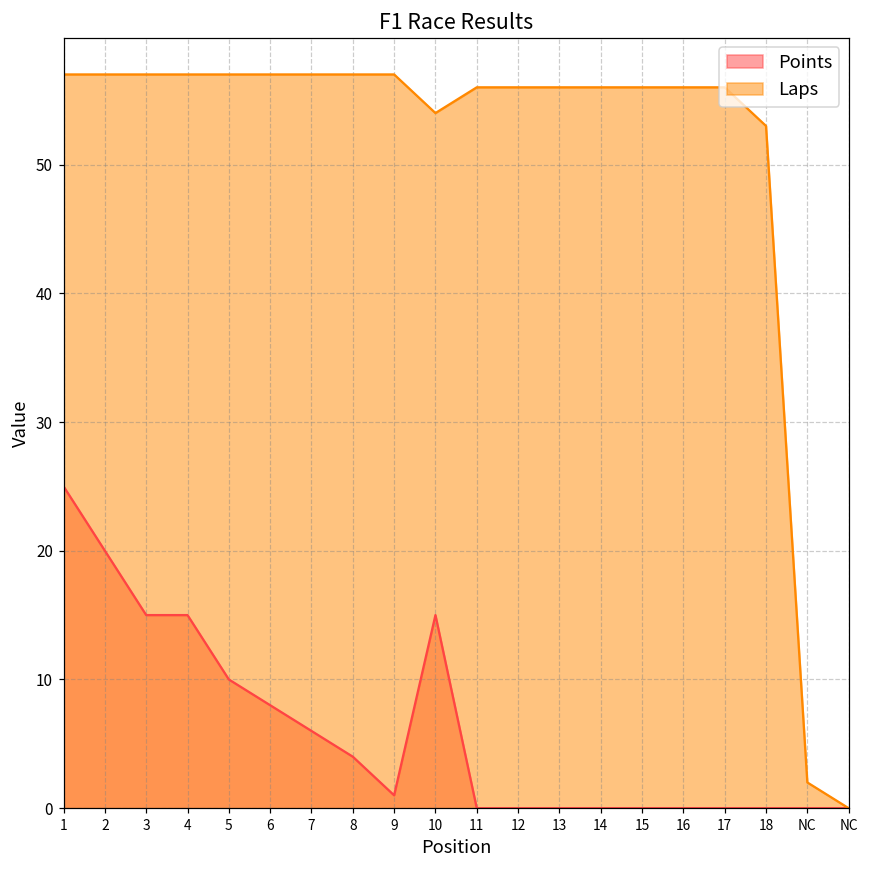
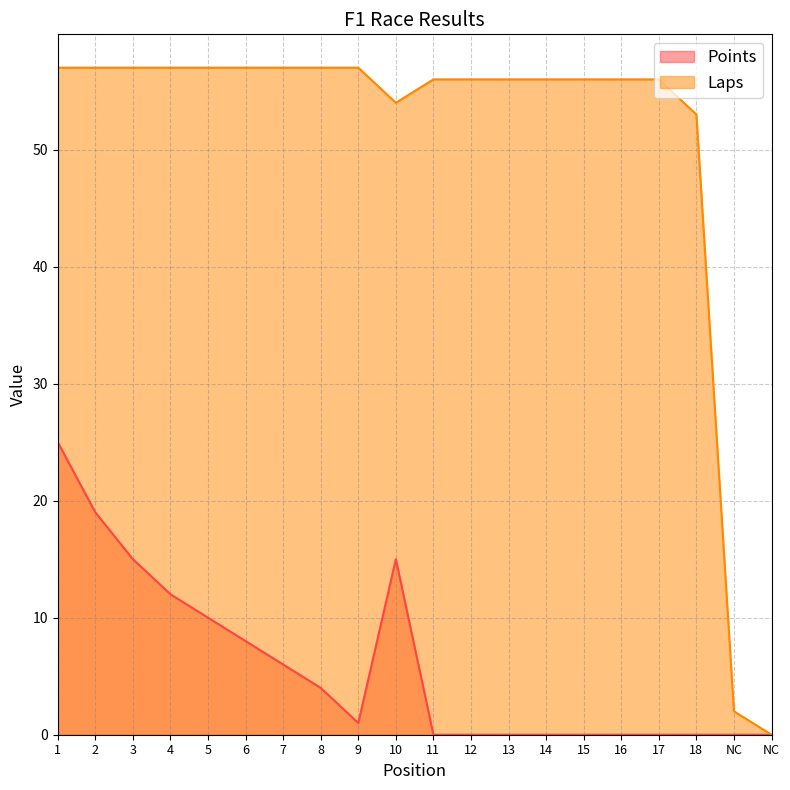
Points, 2: 20 -> 19
Points, 4: 15 -> 12
